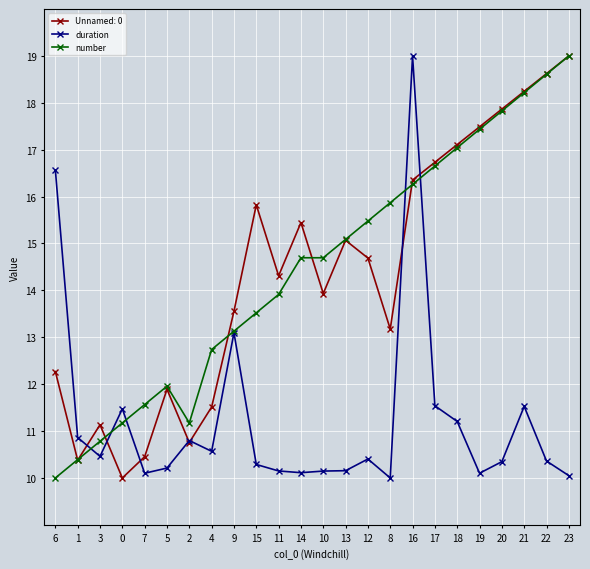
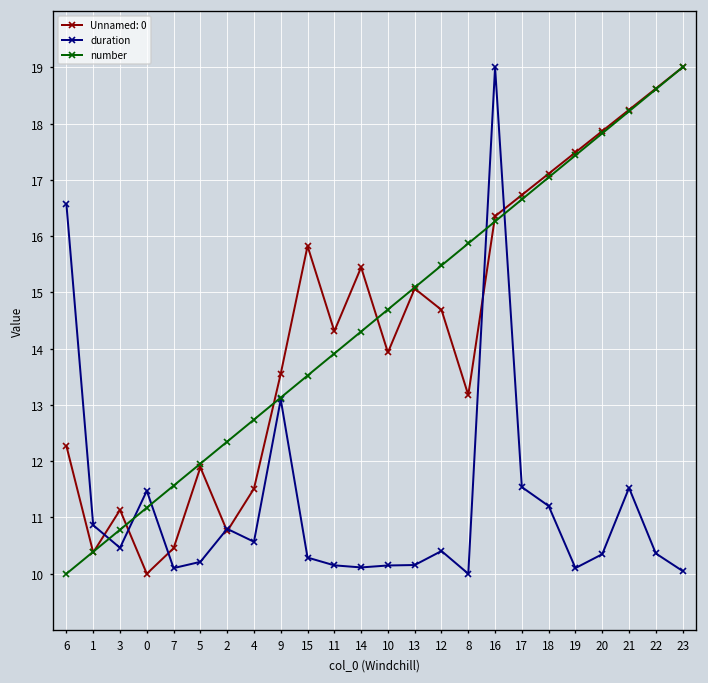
number, 2: 11.2 -> 12.3
number, 14: 14.7 -> 14.3
